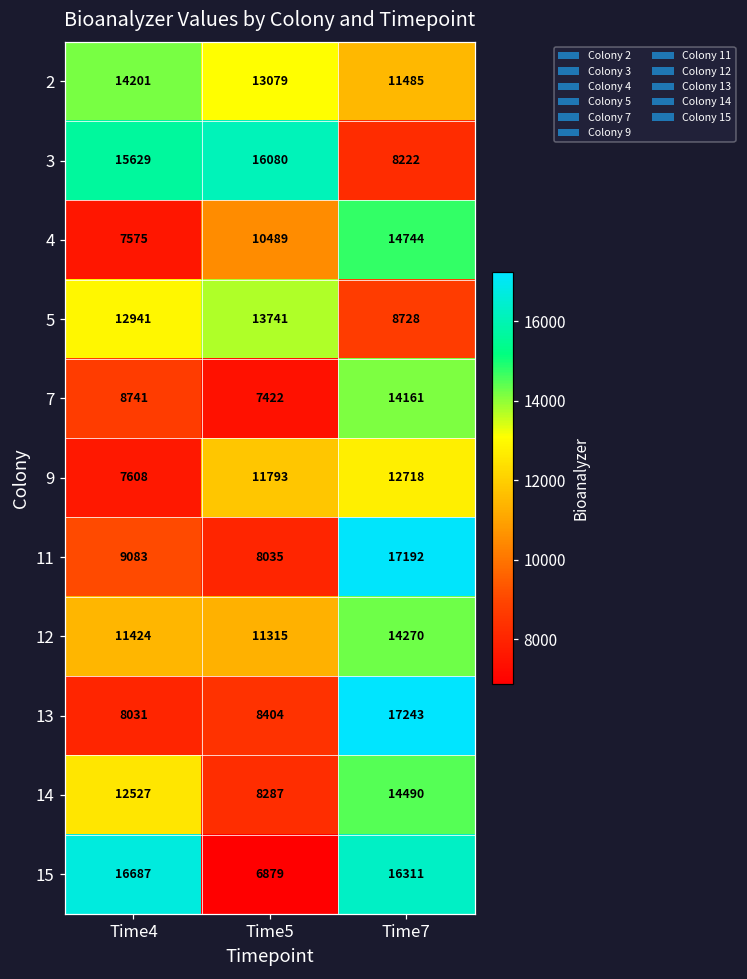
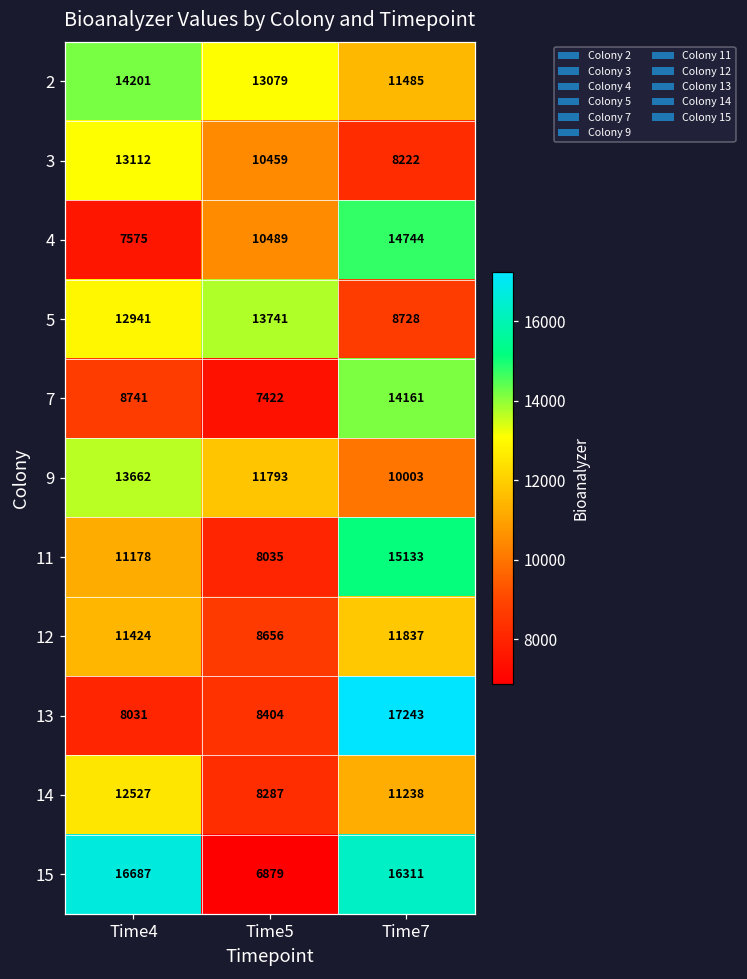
3, Time4: 15629 -> 13112
3, Time5: 16080 -> 10459
9, Time4: 7608 -> 13662
9, Time7: 12718 -> 10003
11, Time4: 9083 -> 11178
11, Time7: 17192 -> 15133
12, Time5: 11315 -> 8656
12, Time7: 14270 -> 11837
14, Time7: 14490 -> 11238
